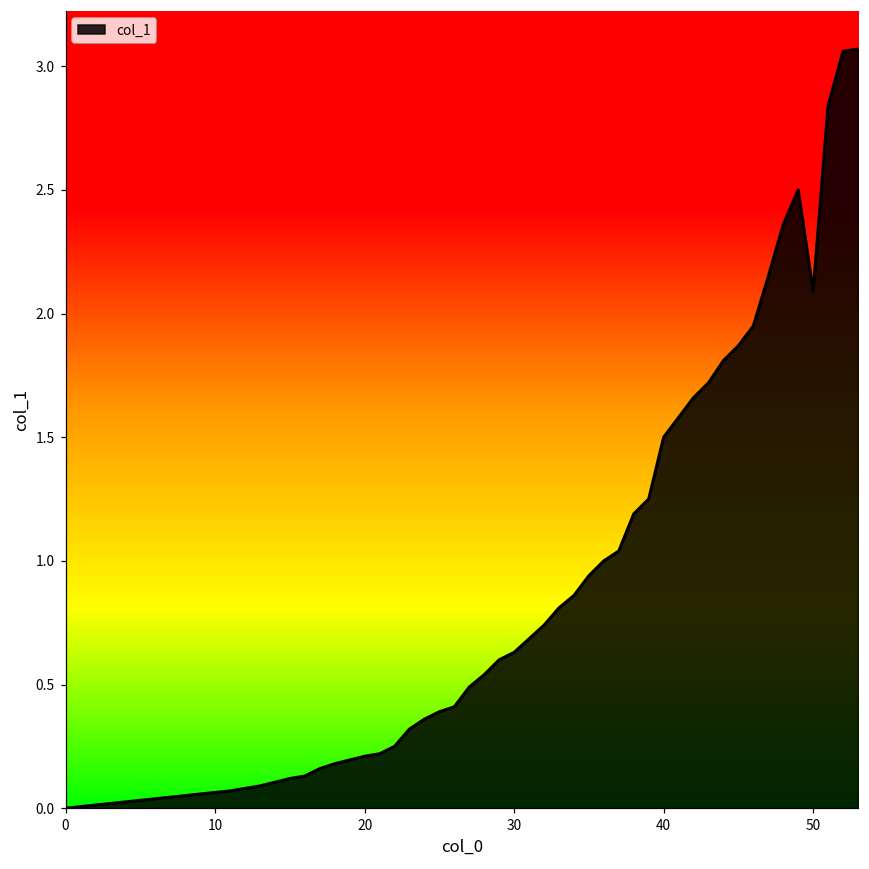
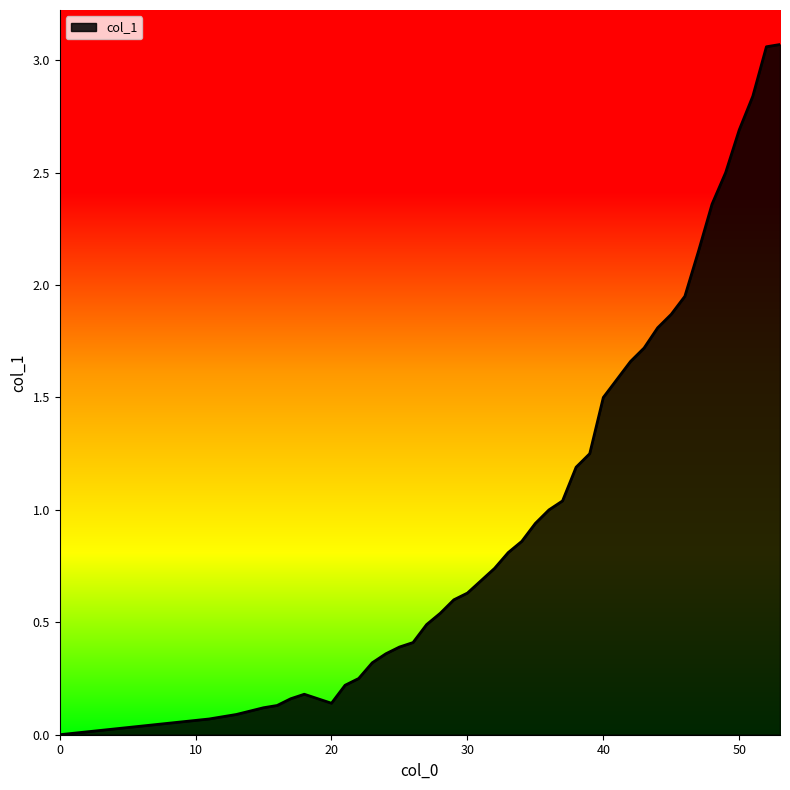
20: 0.21 -> 0.14
50: 2.09 -> 2.69
